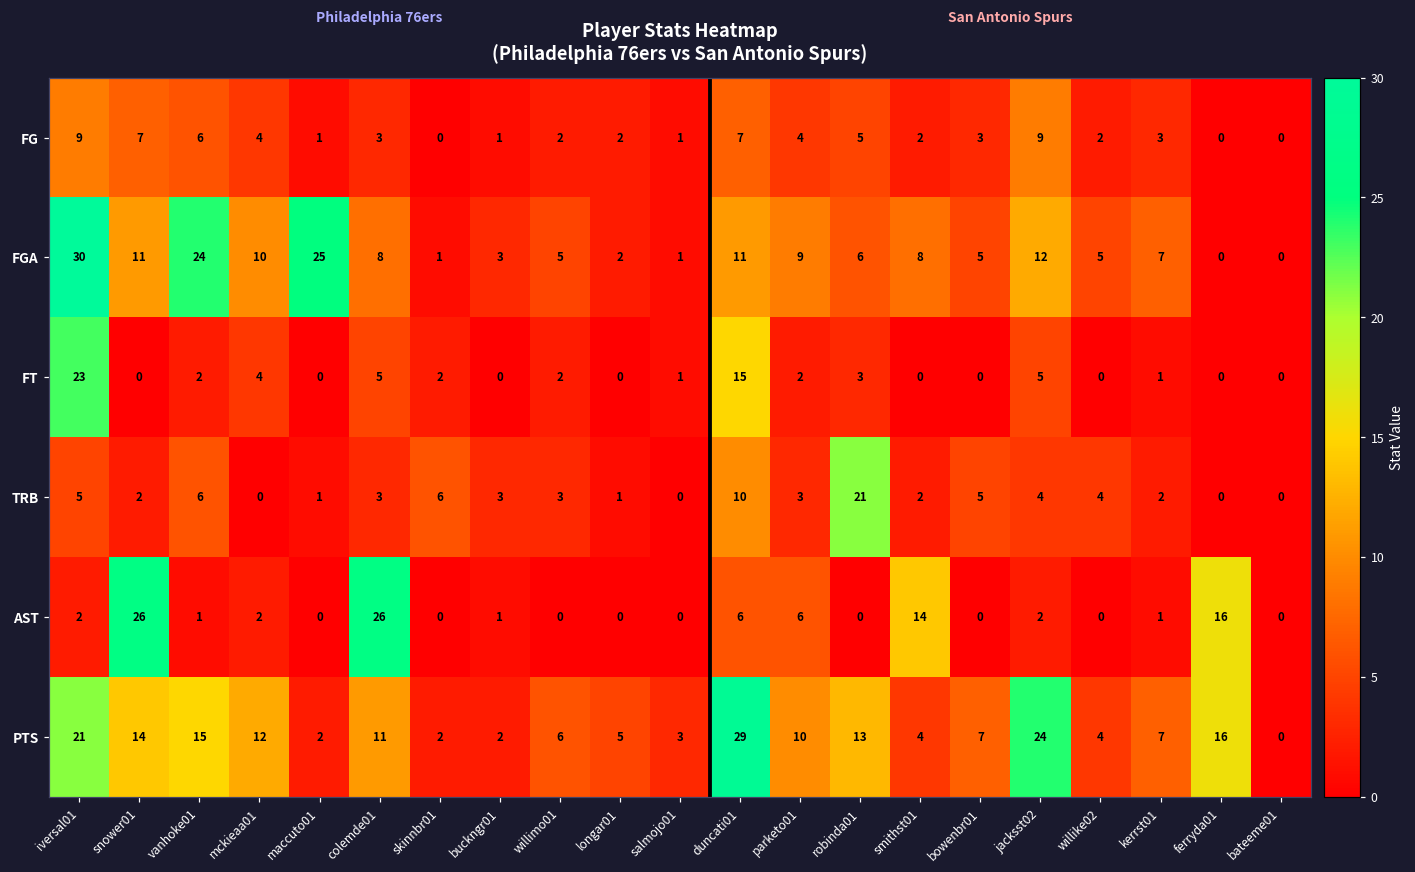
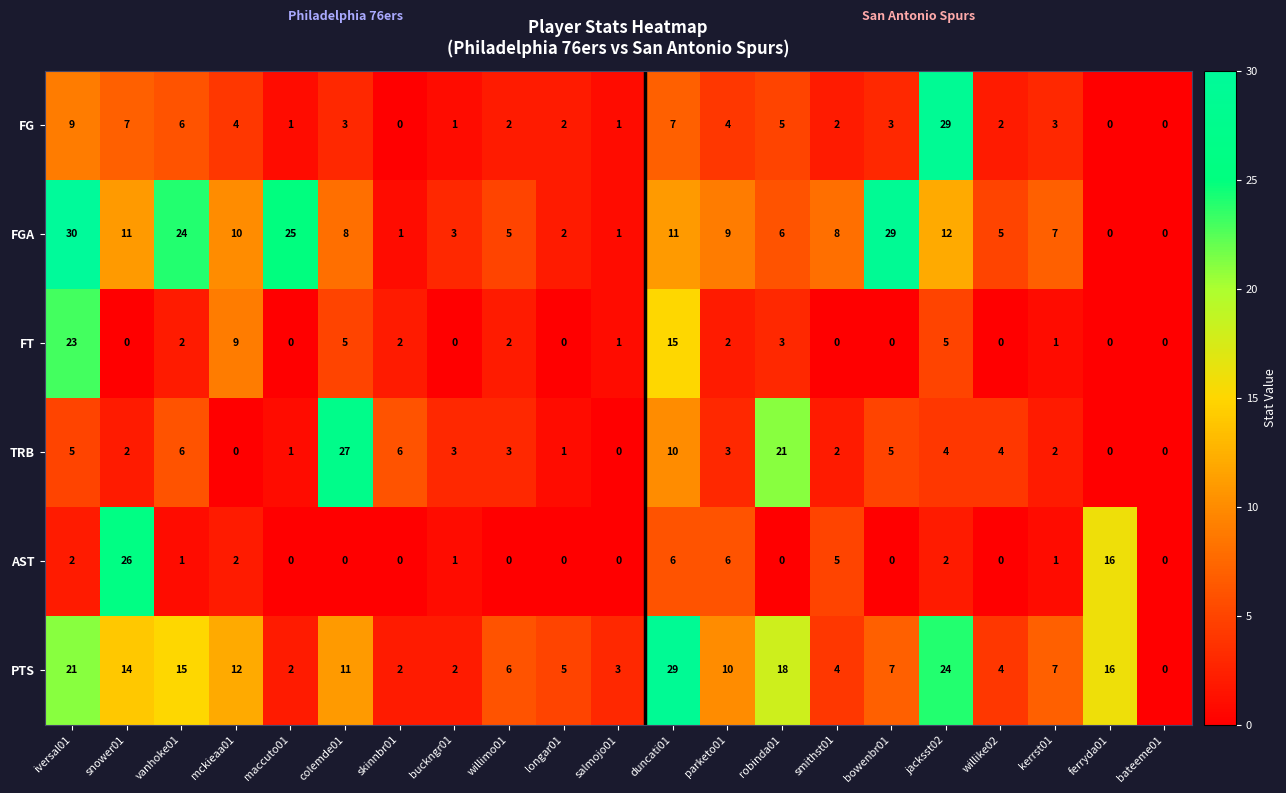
FG, jacksst02: 9 -> 29
FGA, bowenbr01: 5 -> 29
FT, mckieaa01: 4 -> 9
TRB, colemde01: 3 -> 27
AST, colemde01: 26 -> 0
AST, smithst01: 14 -> 5
PTS, robinda01: 13 -> 18
